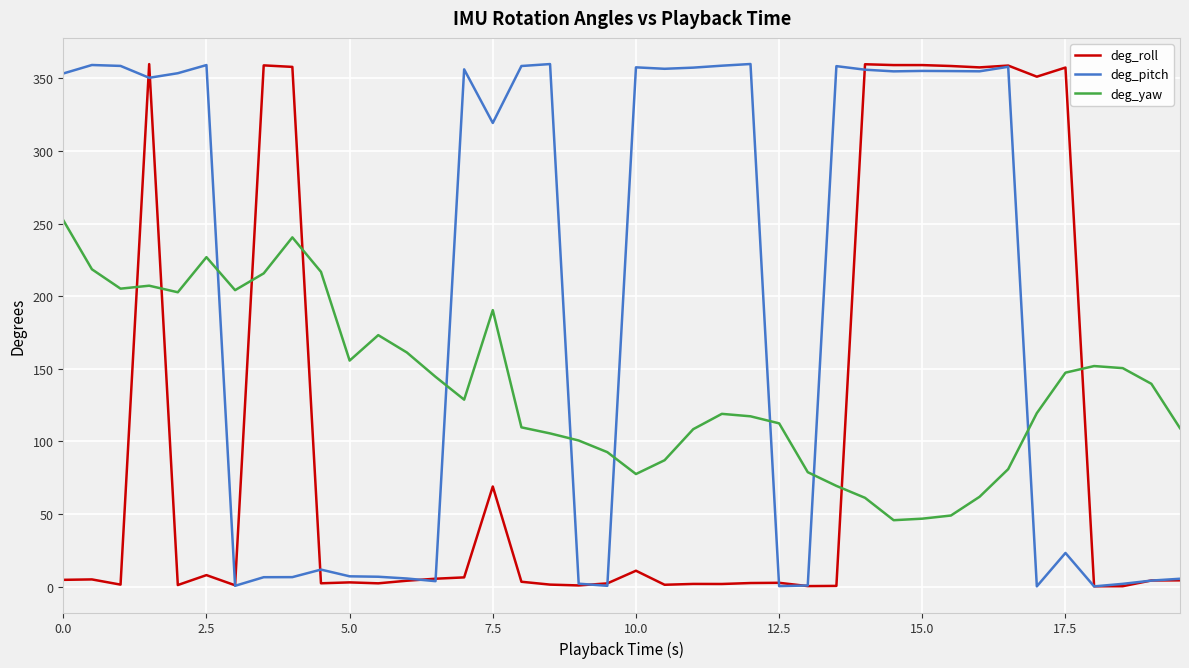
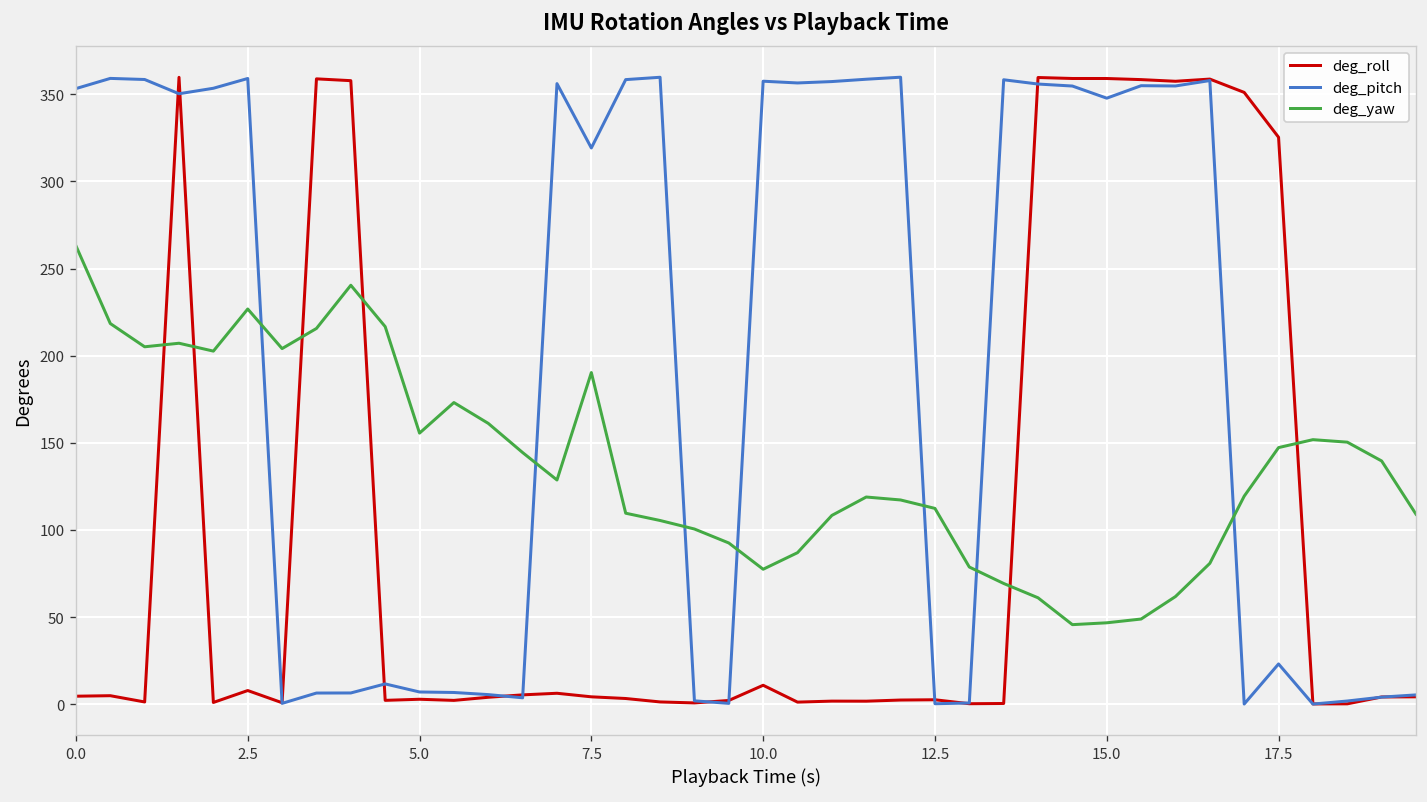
deg_yaw, 0.0: 252 -> 263
deg_roll, 7.5: 69 -> 4
deg_pitch, 15.0: 355 -> 348
deg_roll, 17.5: 357 -> 325
